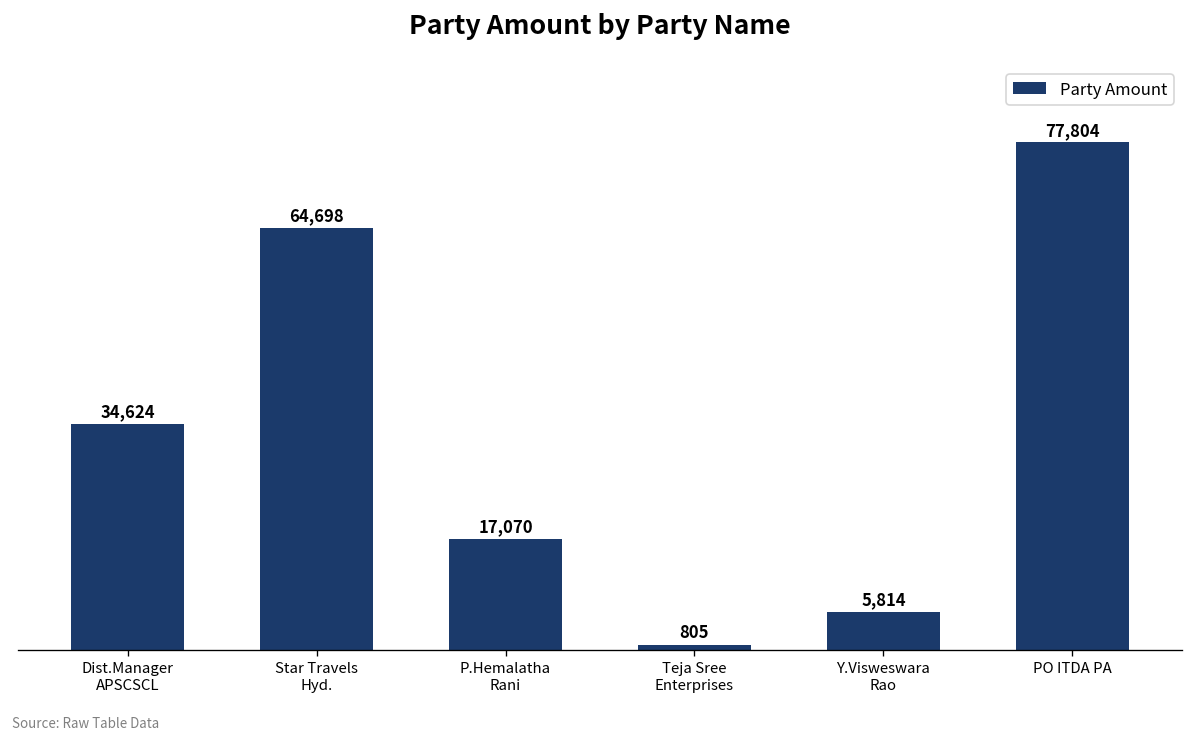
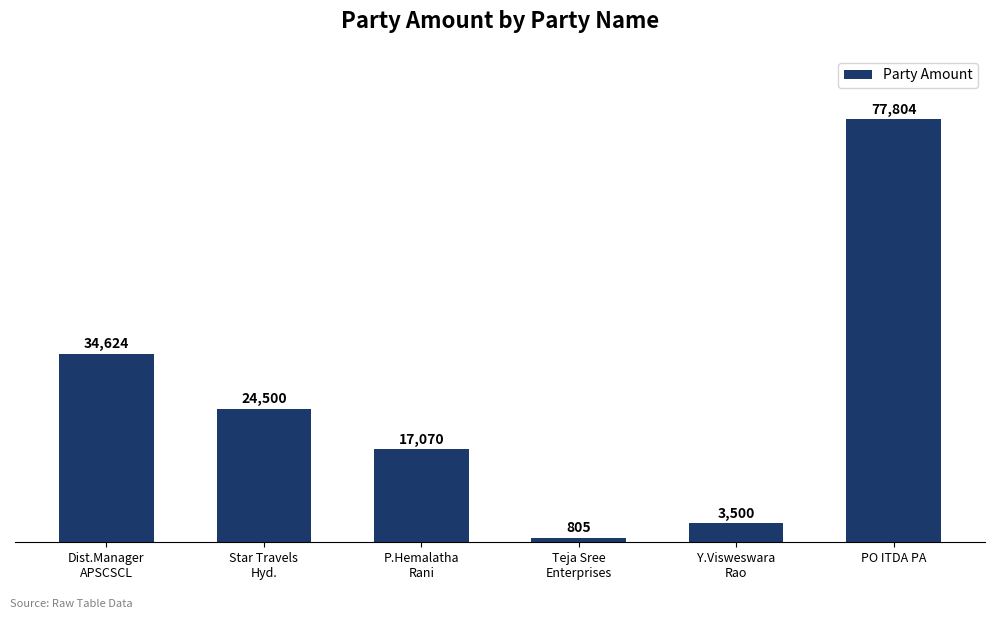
Star Travels Hyd.: 64,698 -> 24,500
Y.Visweswara Rao: 5,814 -> 3,500
